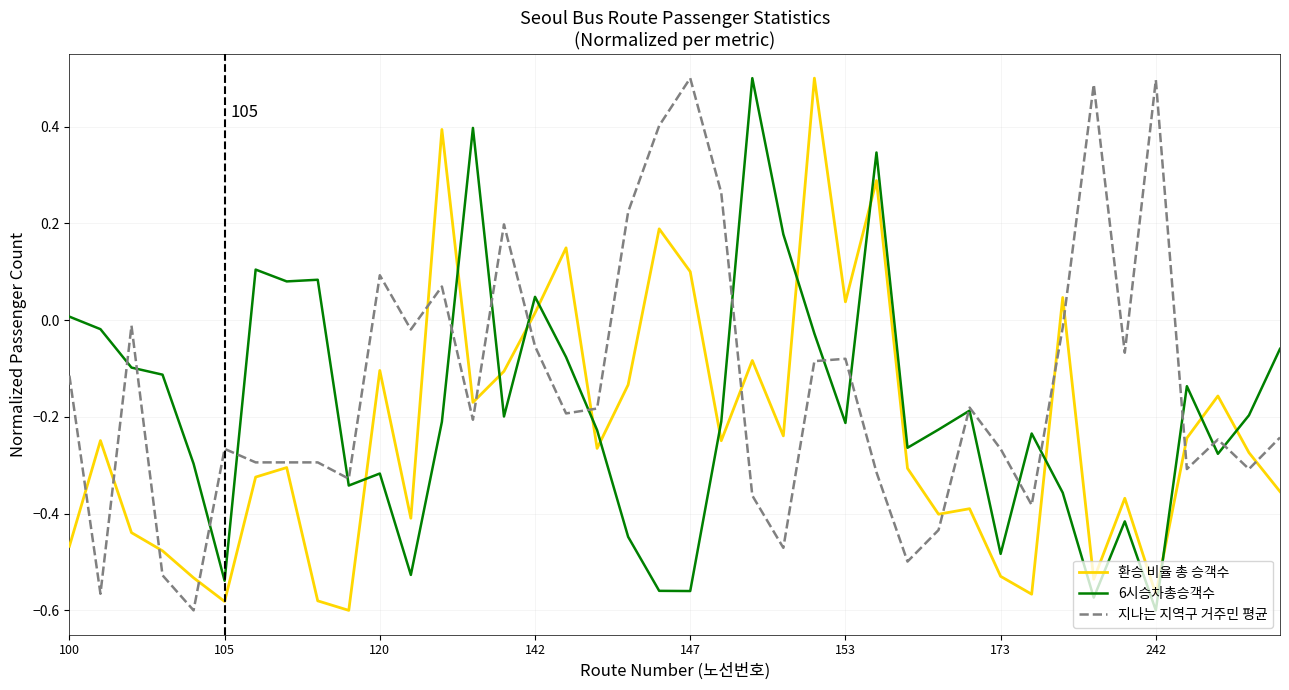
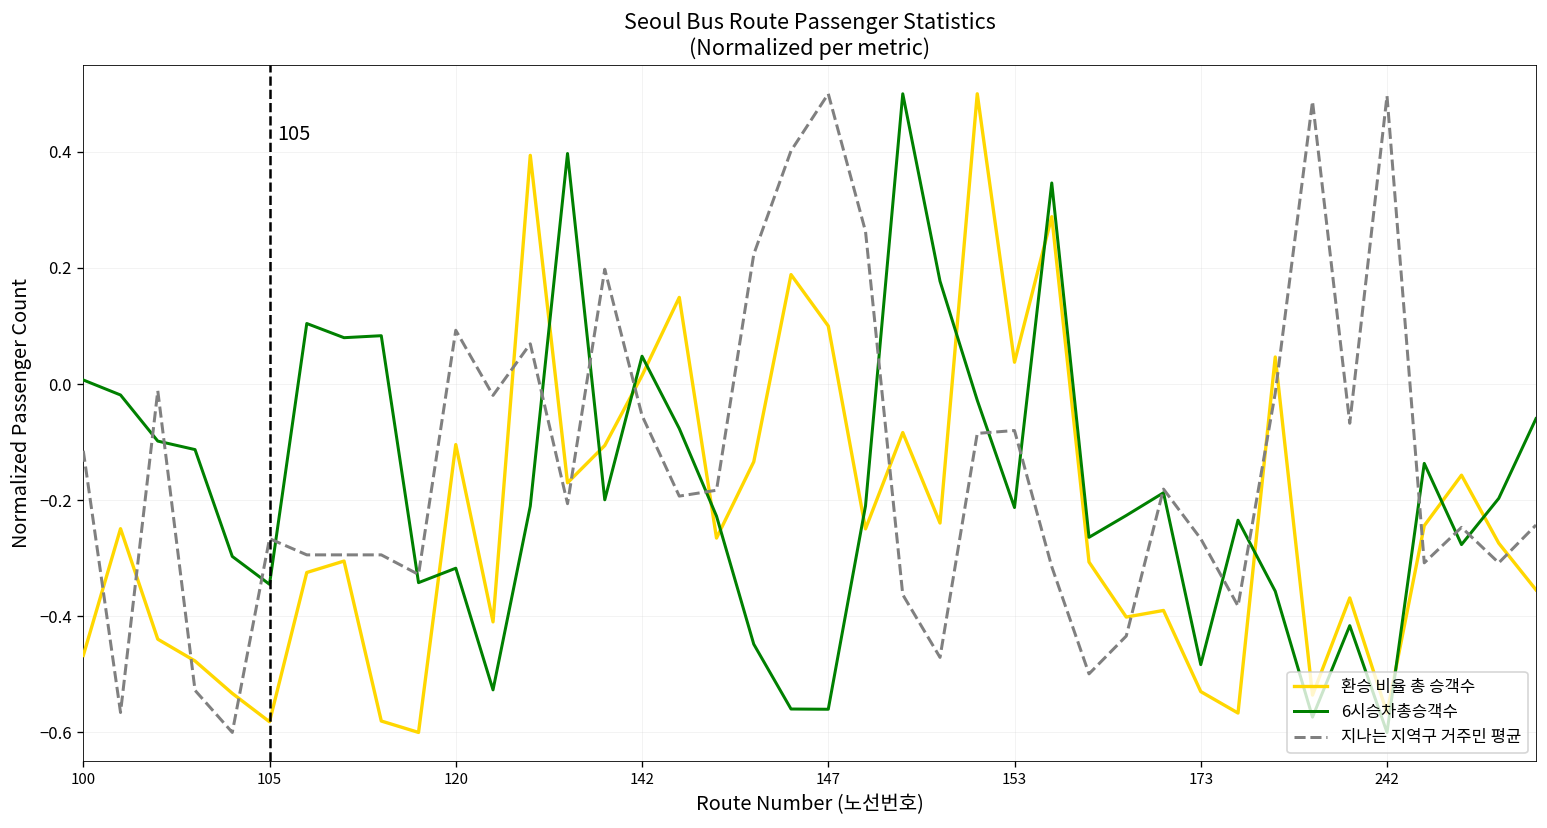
6시승차총승객수, 105: -0.54 -> -0.34
